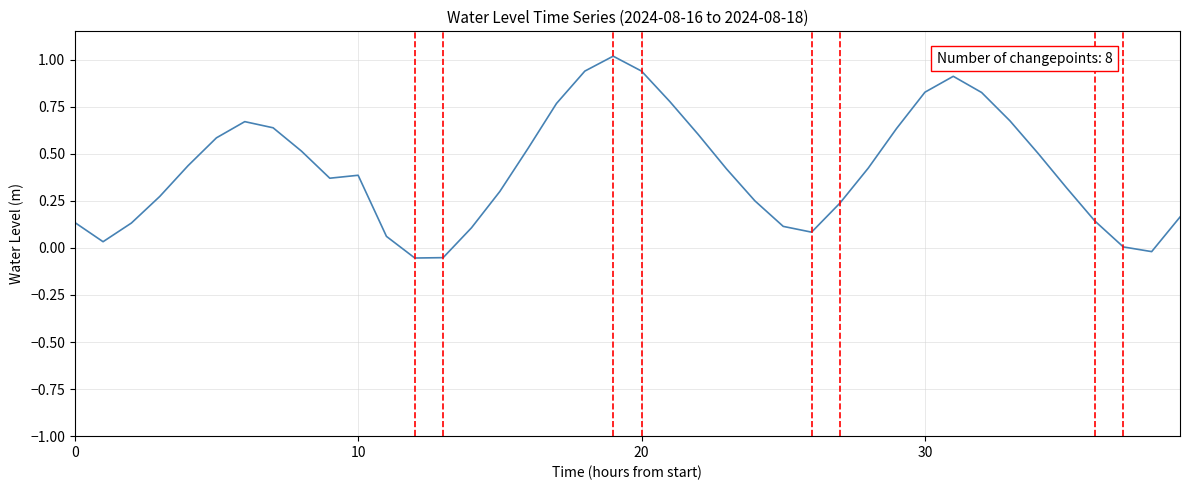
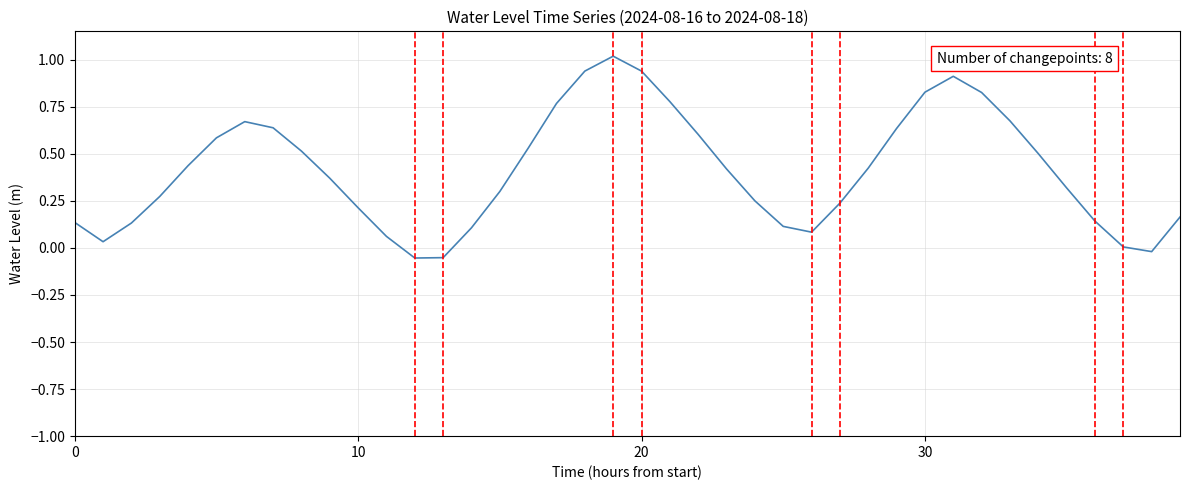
10: 0.39 -> 0.21
